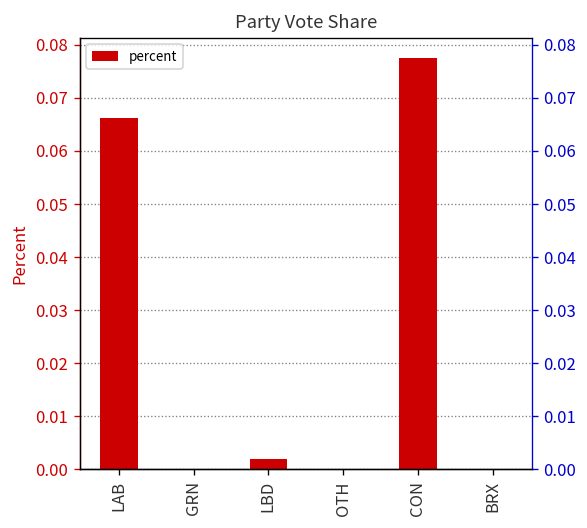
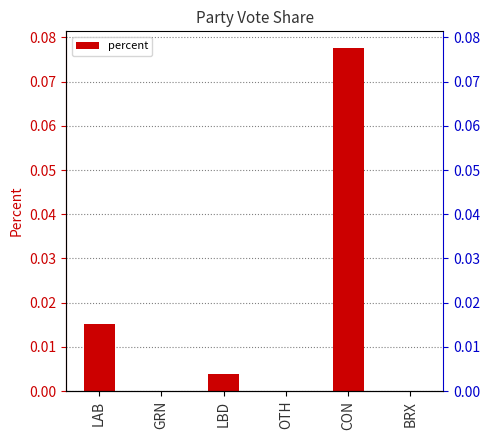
LAB: 0.066 -> 0.015
LBD: 0.002 -> 0.004
